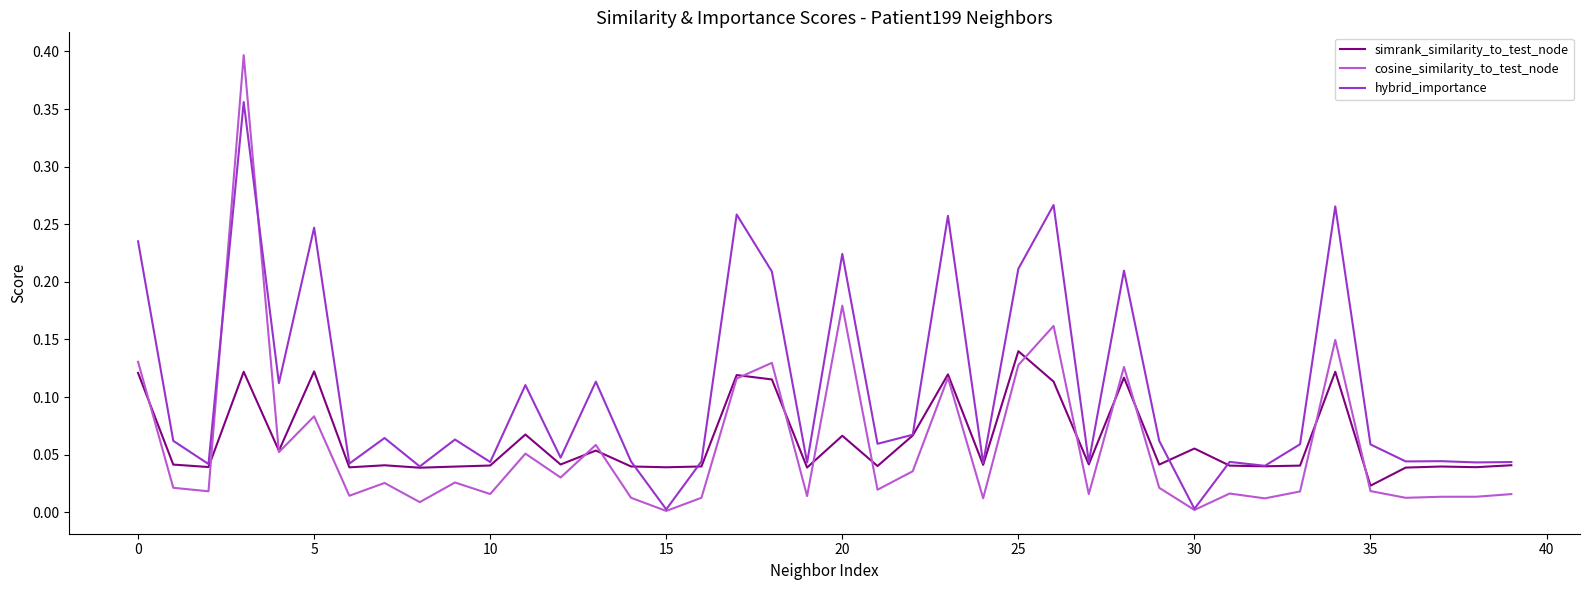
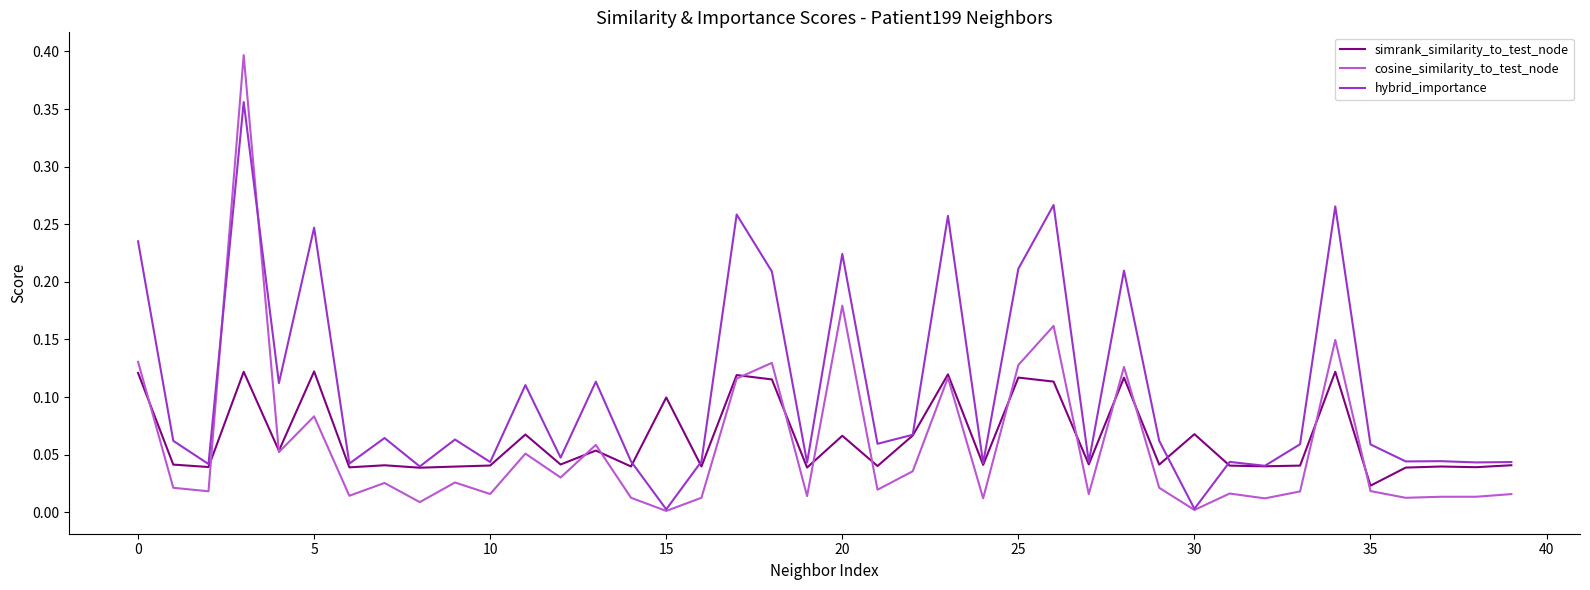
simrank_similarity_to_test_node, 15: 0.039 -> 0.100
simrank_similarity_to_test_node, 25: 0.140 -> 0.117
simrank_similarity_to_test_node, 30: 0.055 -> 0.068
